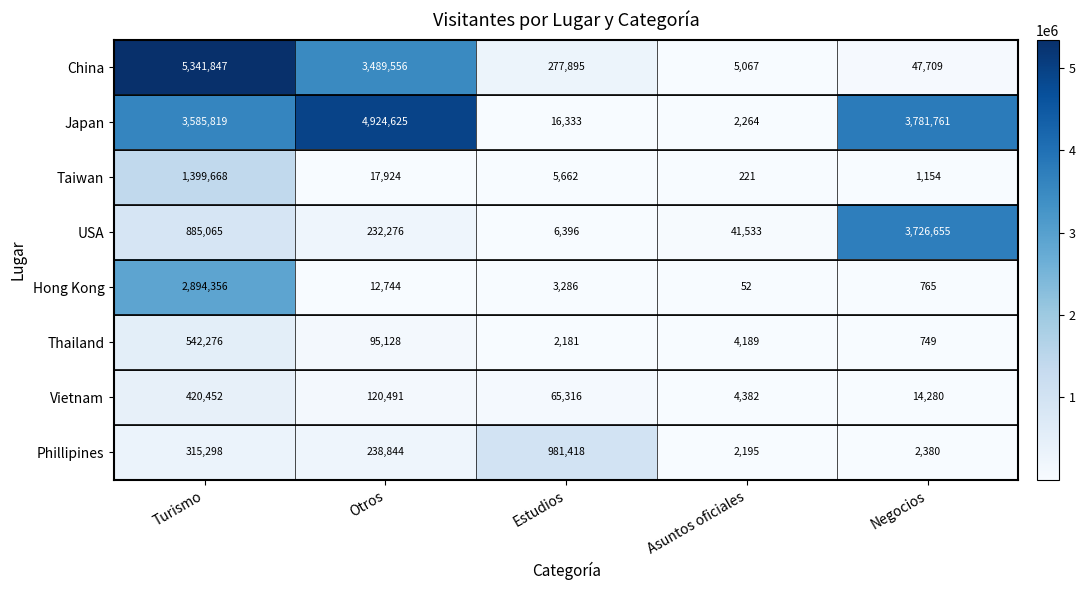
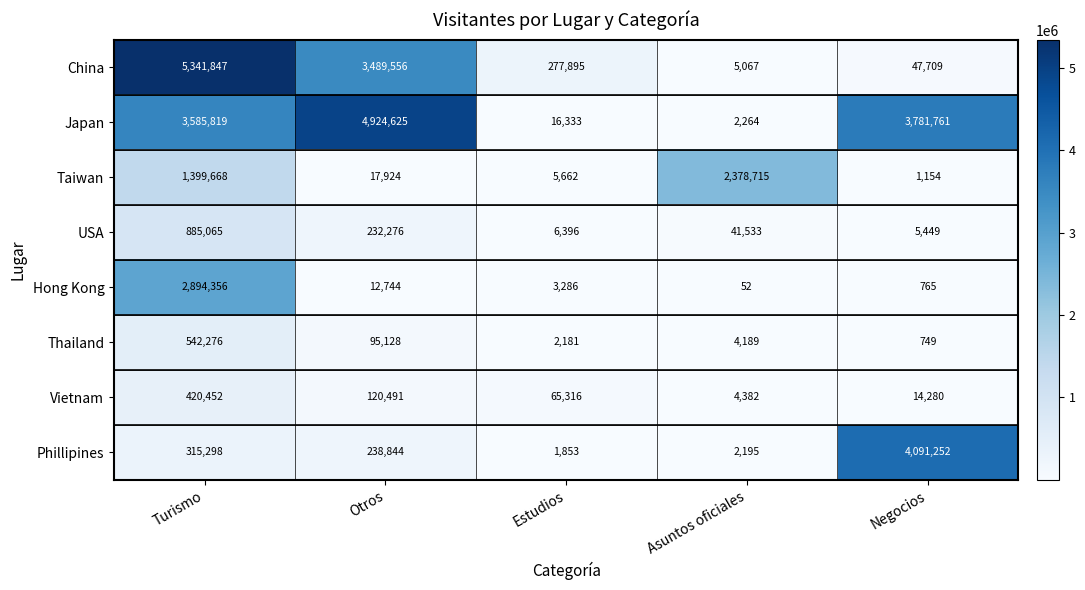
Taiwan, Asuntos oficiales: 221 -> 2,378,715
USA, Negocios: 3,726,655 -> 5,449
Phillipines, Estudios: 981,418 -> 1,853
Phillipines, Negocios: 2,380 -> 4,091,252
